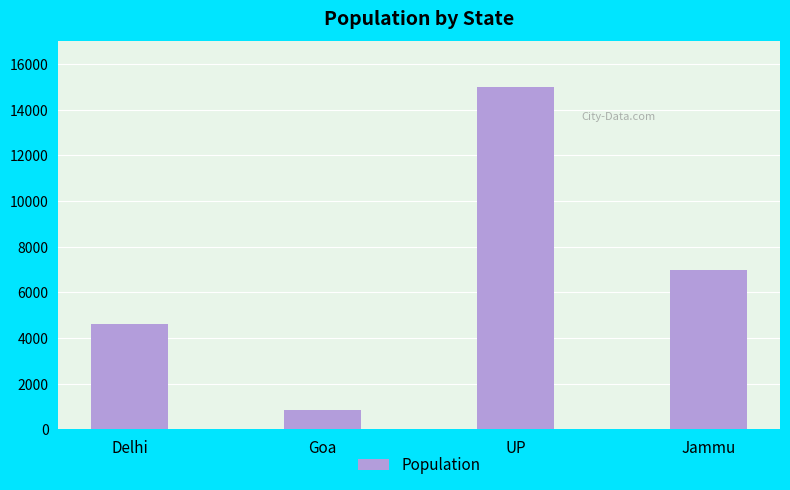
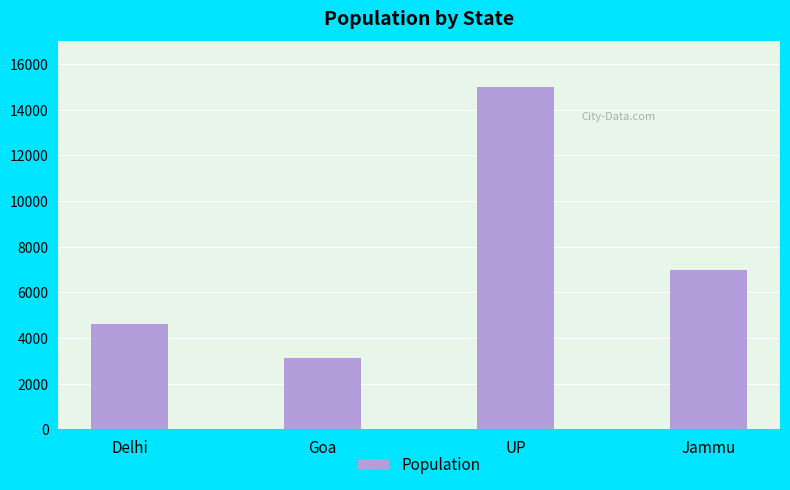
Goa: 900 -> 3100
